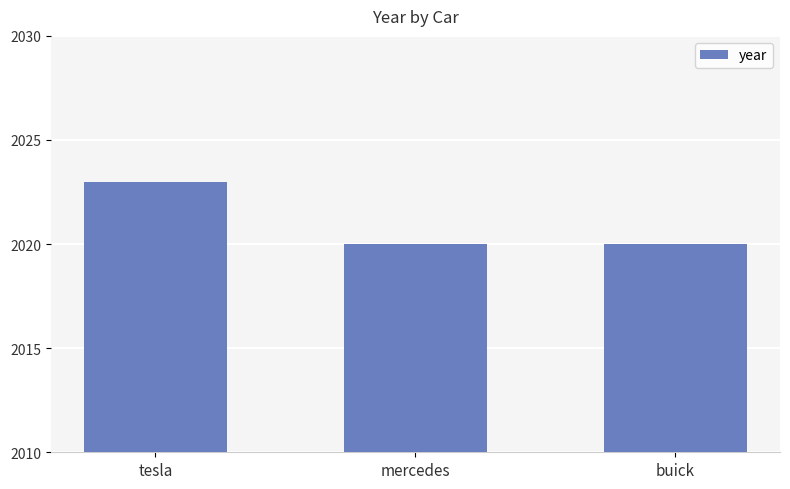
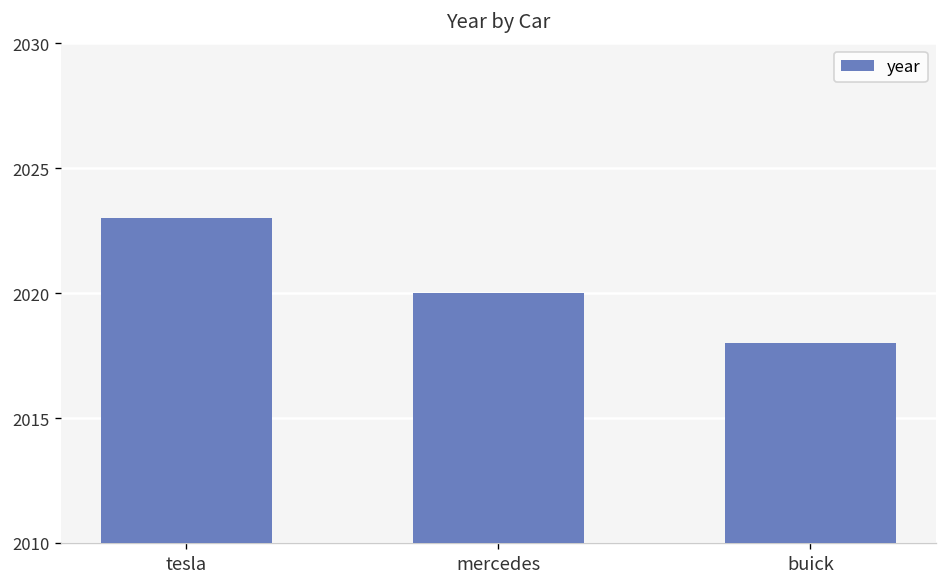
buick: 2020 -> 2018
